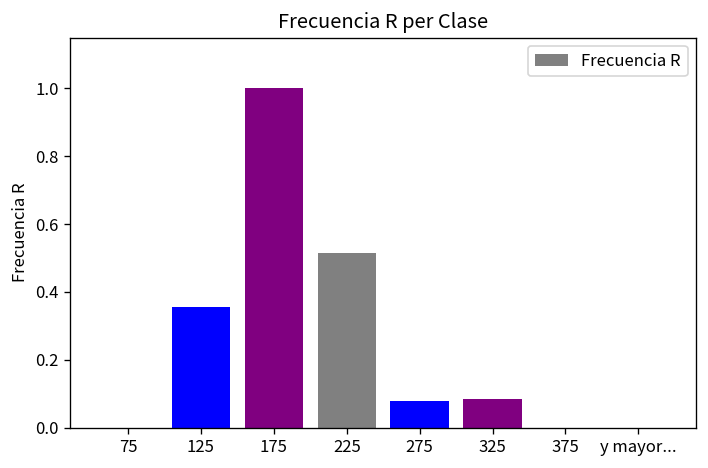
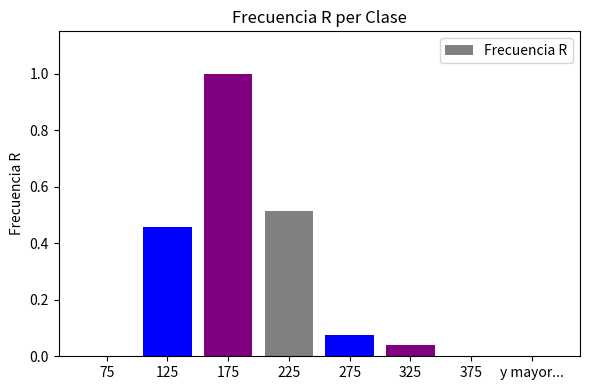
125: 0.35 -> 0.46
325: 0.08 -> 0.04
